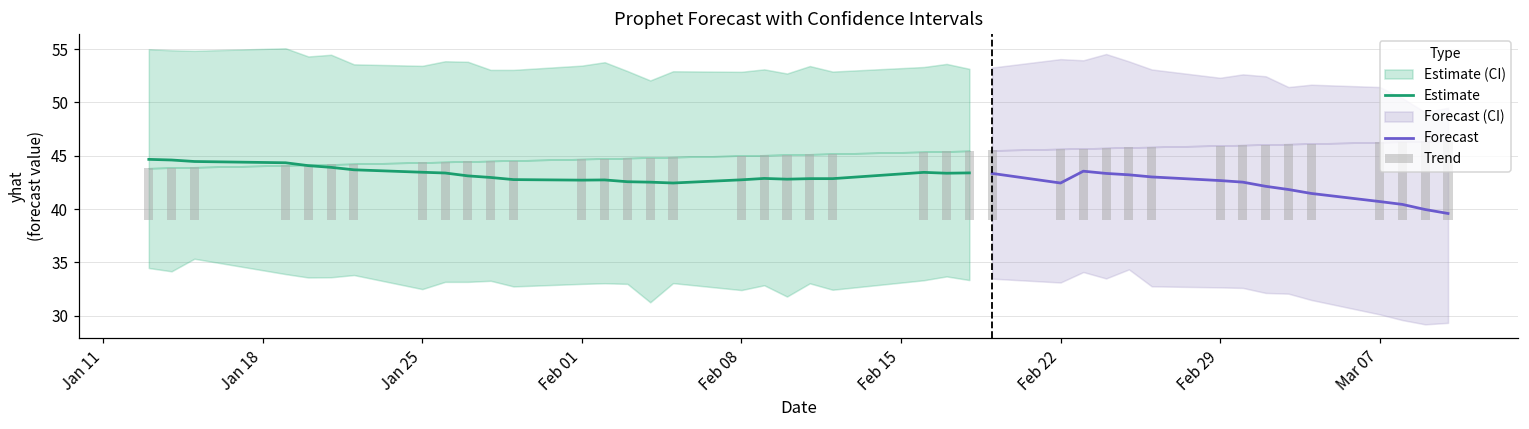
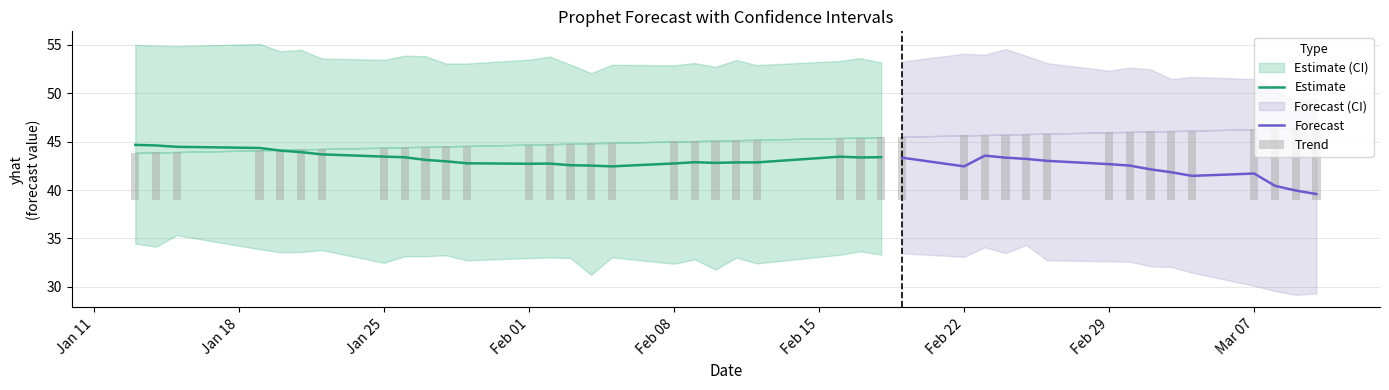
Forecast, Mar 07: 41 -> 42
